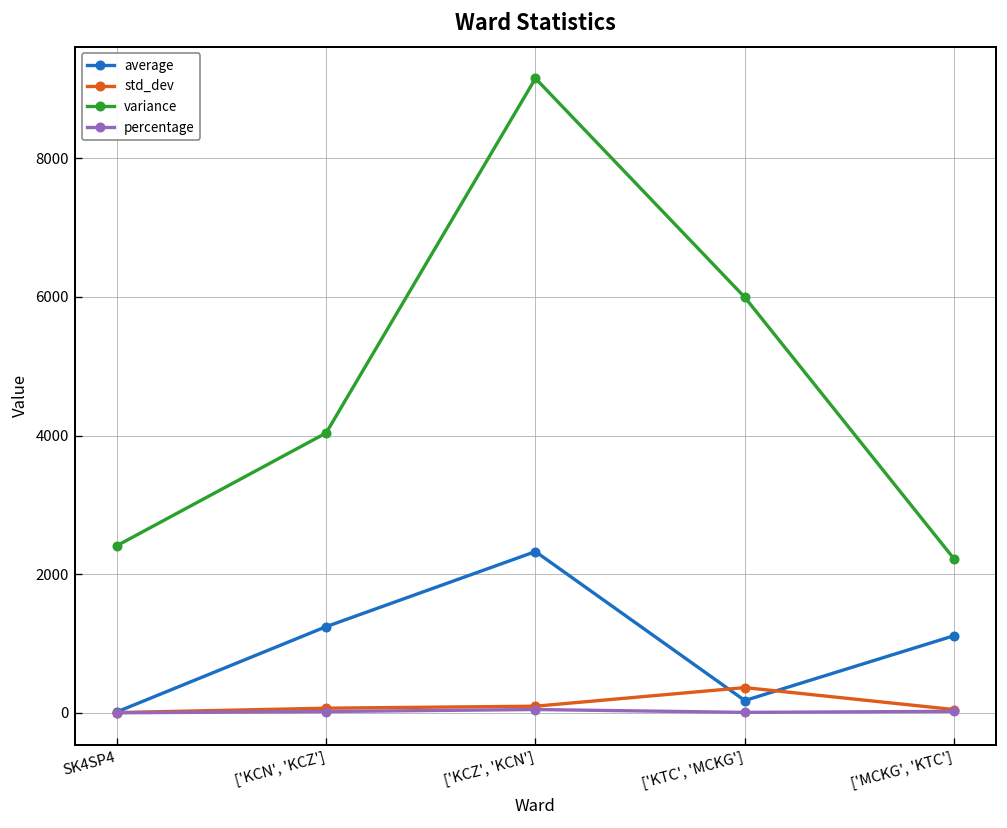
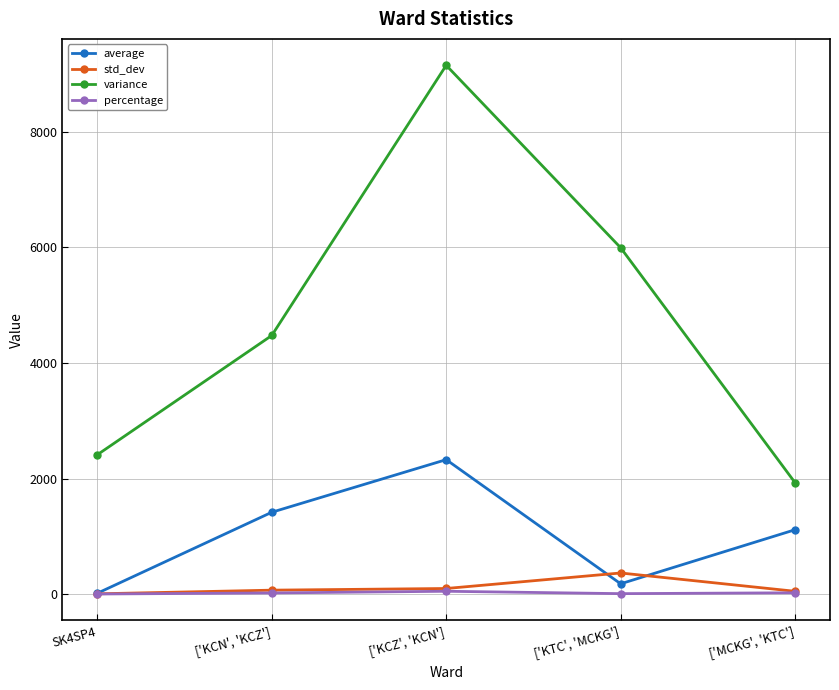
average, ['KCN', 'KCZ']: 1200 -> 1400
variance, ['KCN', 'KCZ']: 4000 -> 4500
variance, ['MCKG', 'KTC']: 2200 -> 1900
